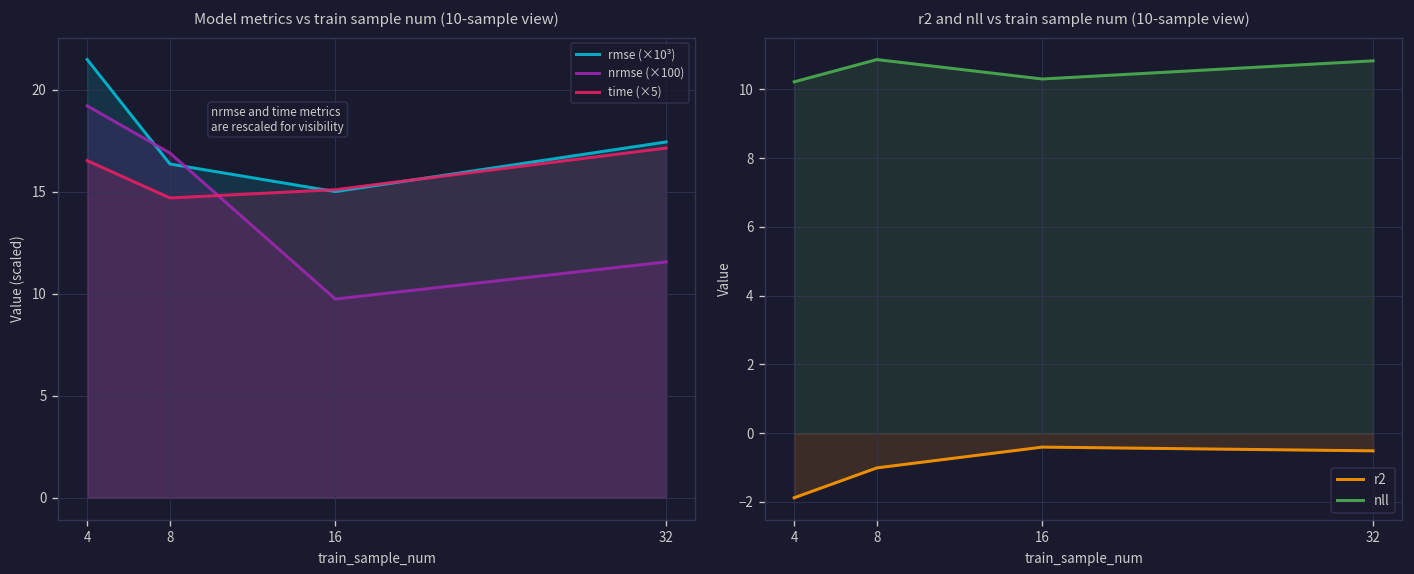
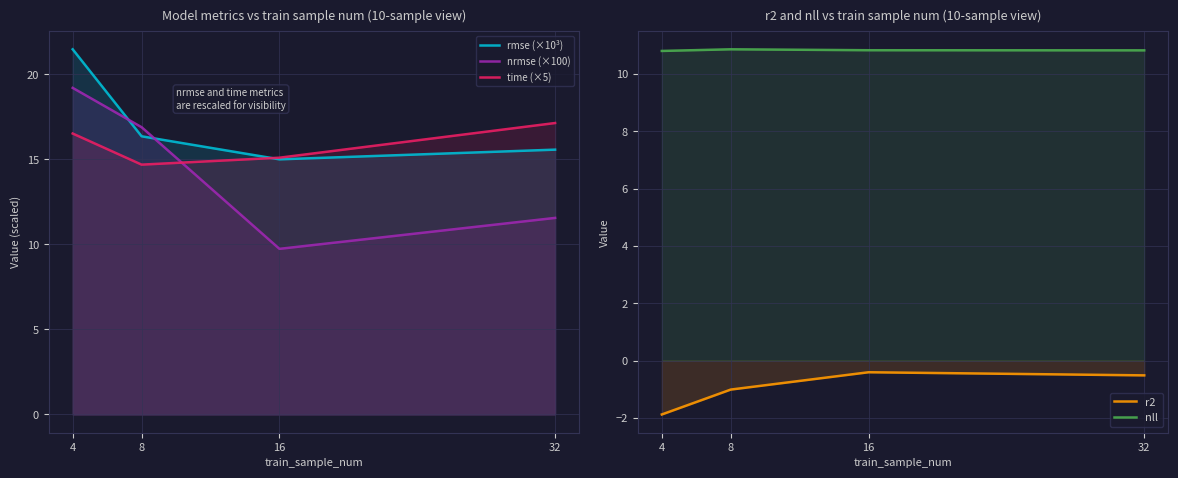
Model metrics vs train sample num (10-sample view), rmse (×10³), 32: 17.4 -> 15.6
r2 and nll vs train sample num (10-sample view), nll, 4: 10.2 -> 10.8
r2 and nll vs train sample num (10-sample view), nll, 16: 10.3 -> 10.8
